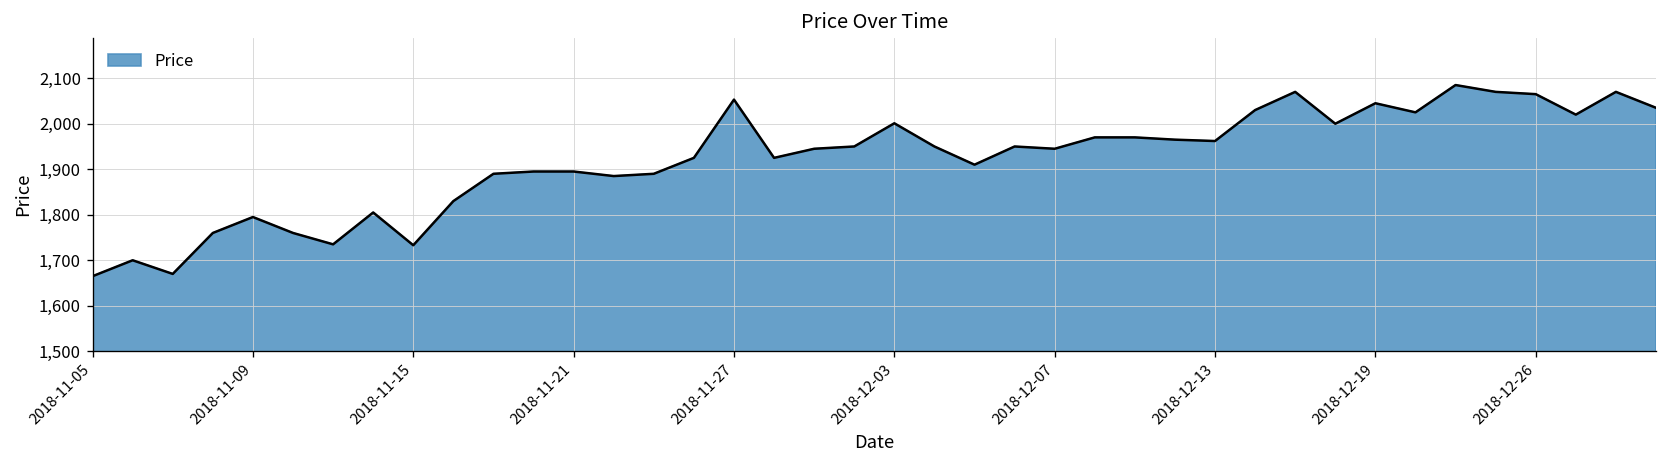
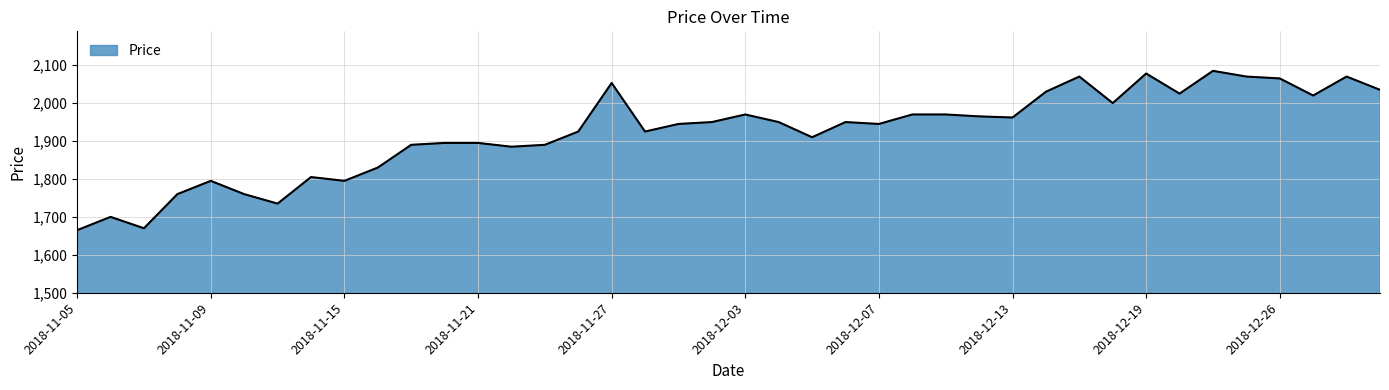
2018-11-15: 1,730 -> 1,800
2018-12-03: 2,000 -> 1,970
2018-12-19: 2,050 -> 2,080
